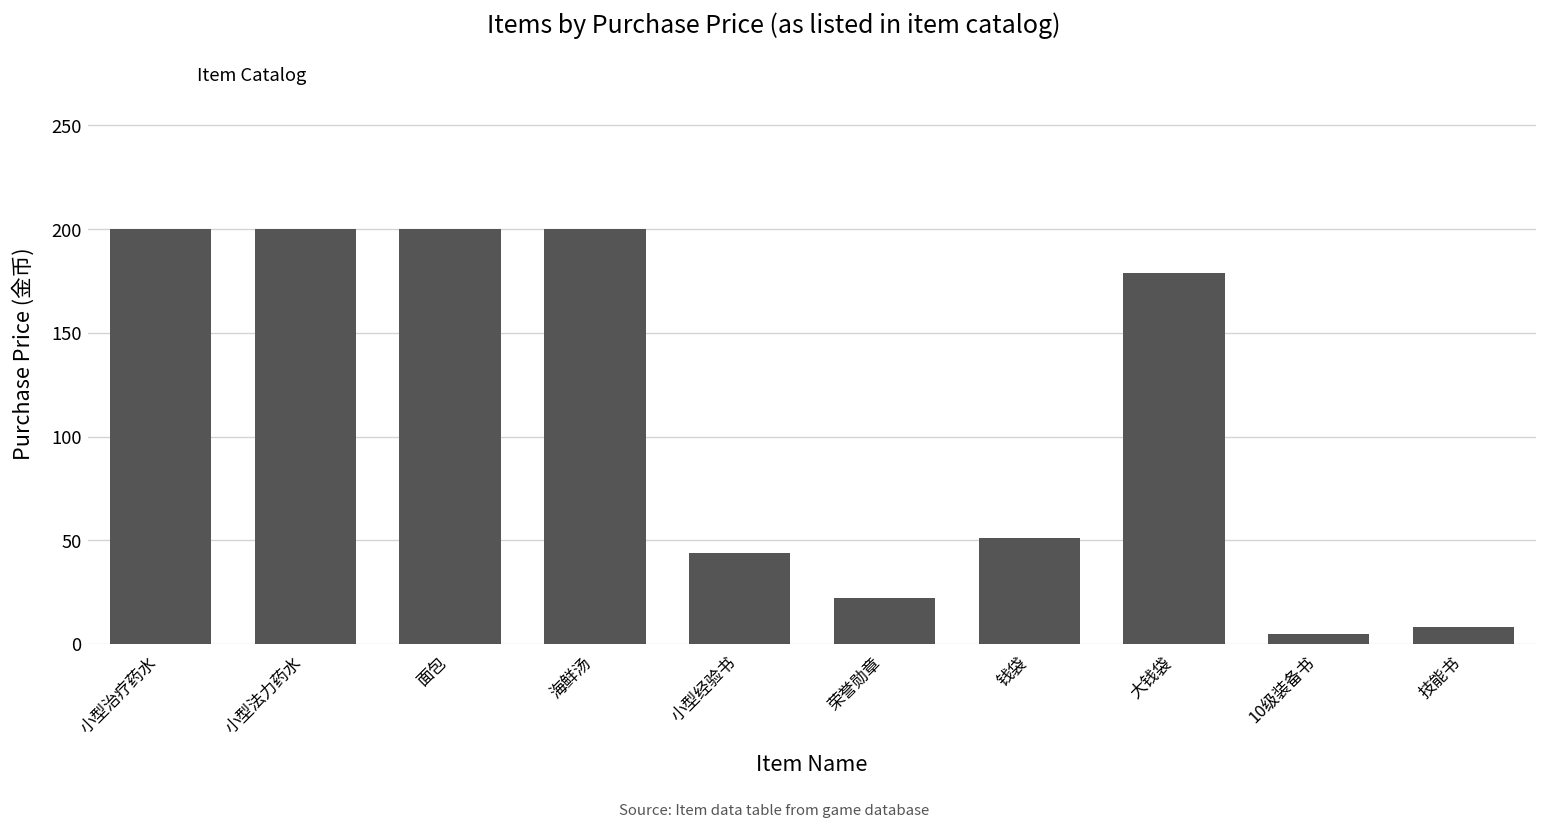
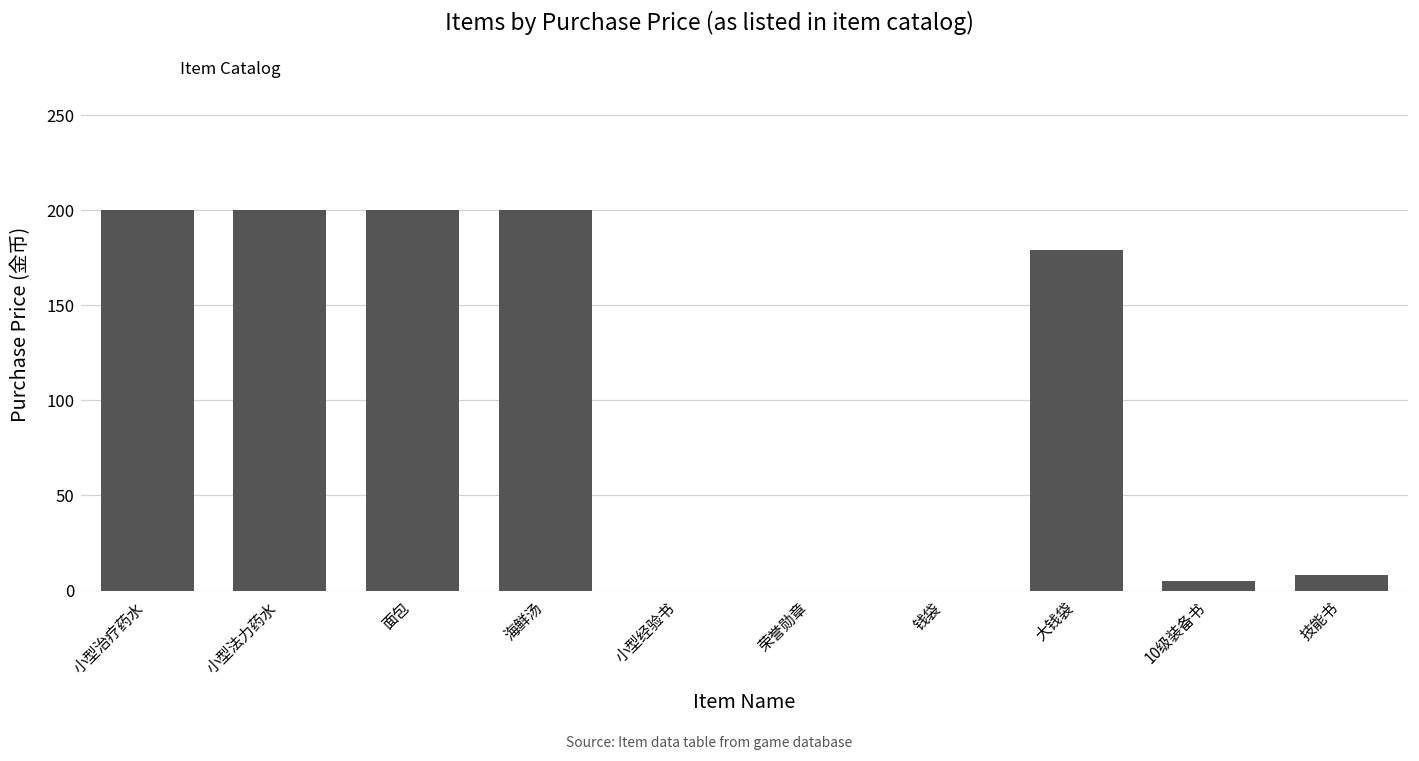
小型经验书: 44 -> 0
荣誉勋章: 22 -> 0
钱袋: 51 -> 0
